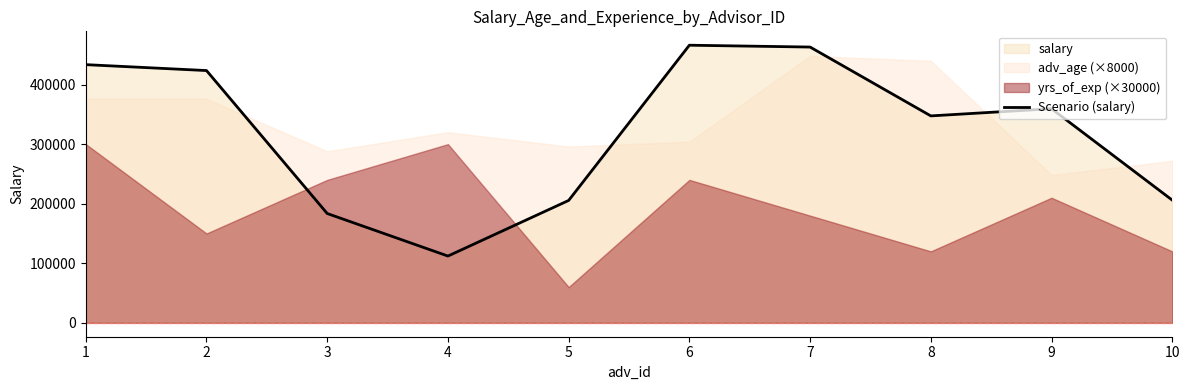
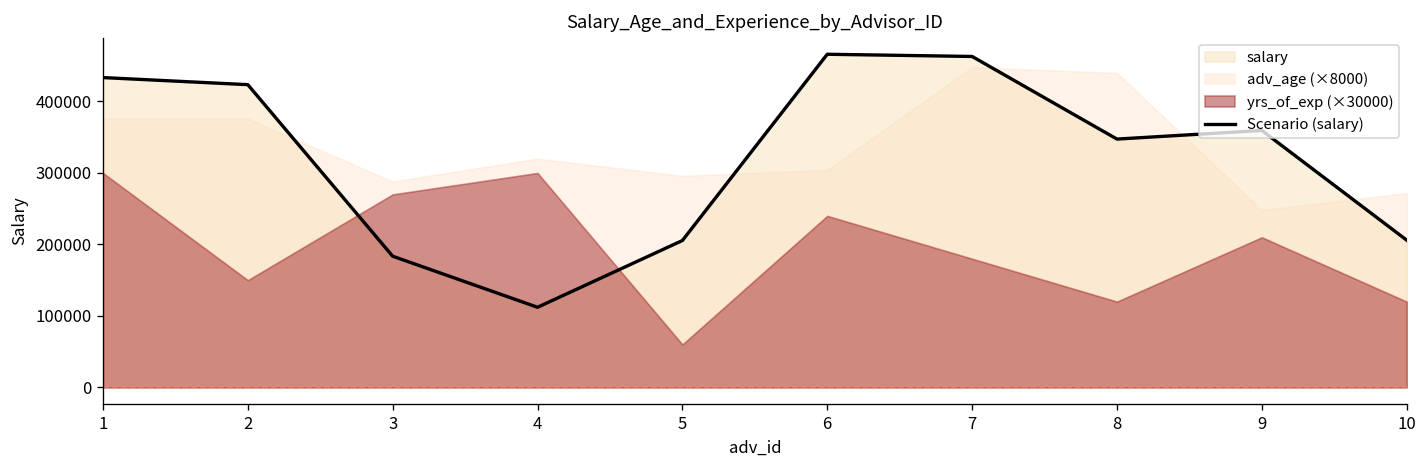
yrs_of_exp (×30000), 3: 240000 -> 270000
